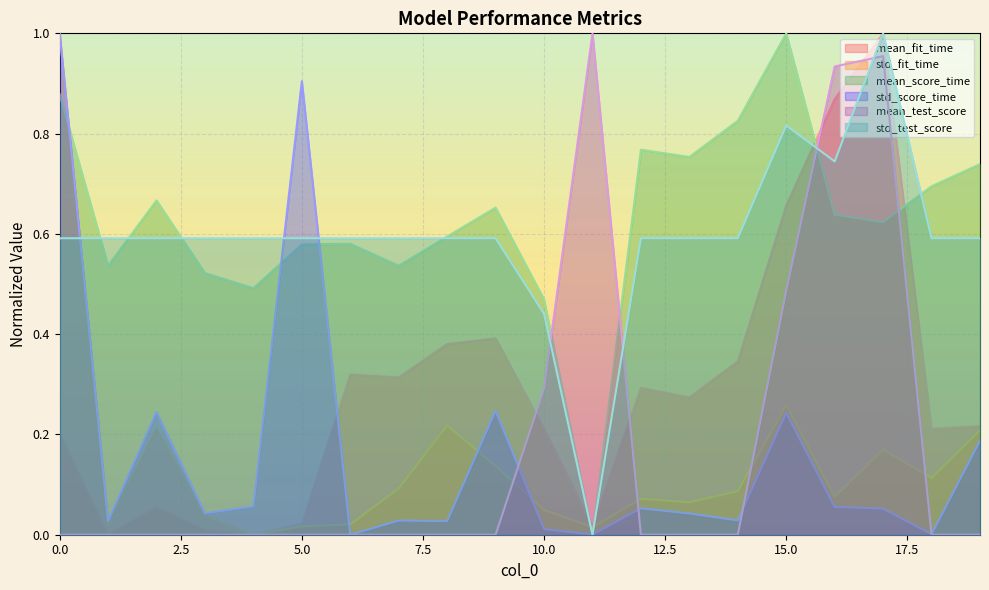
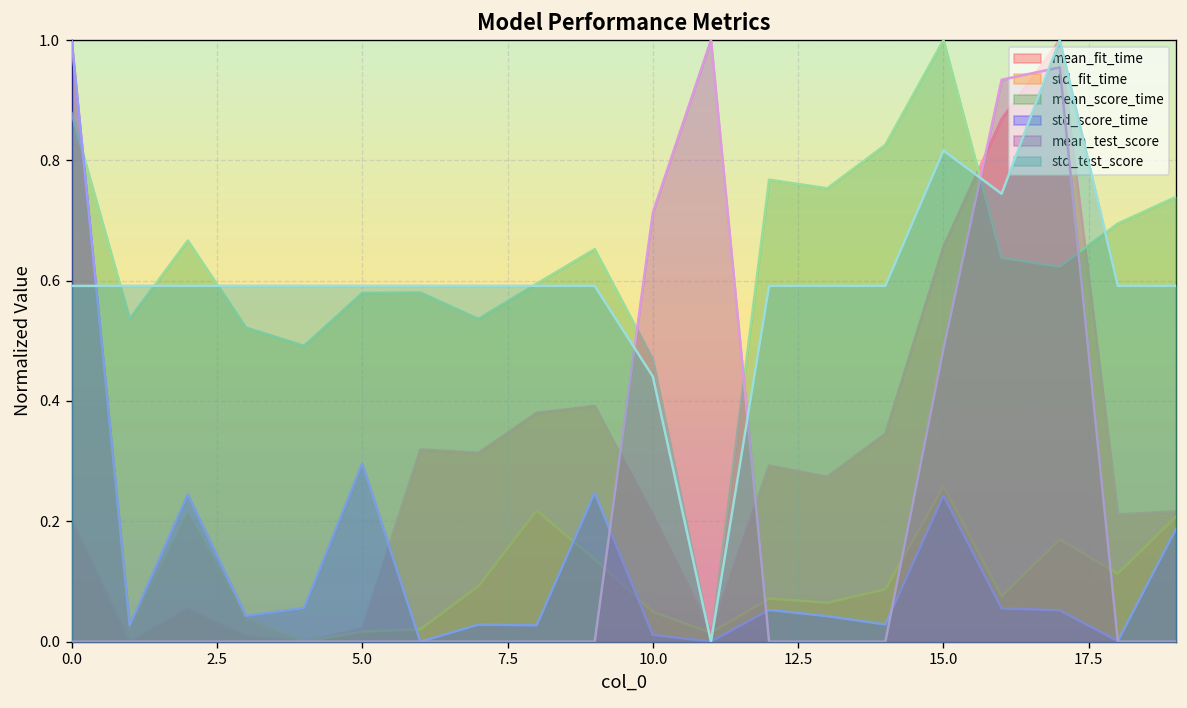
std_score_time, 5.0: 0.90 -> 0.30
mean_test_score, 10.0: 0.29 -> 0.71
